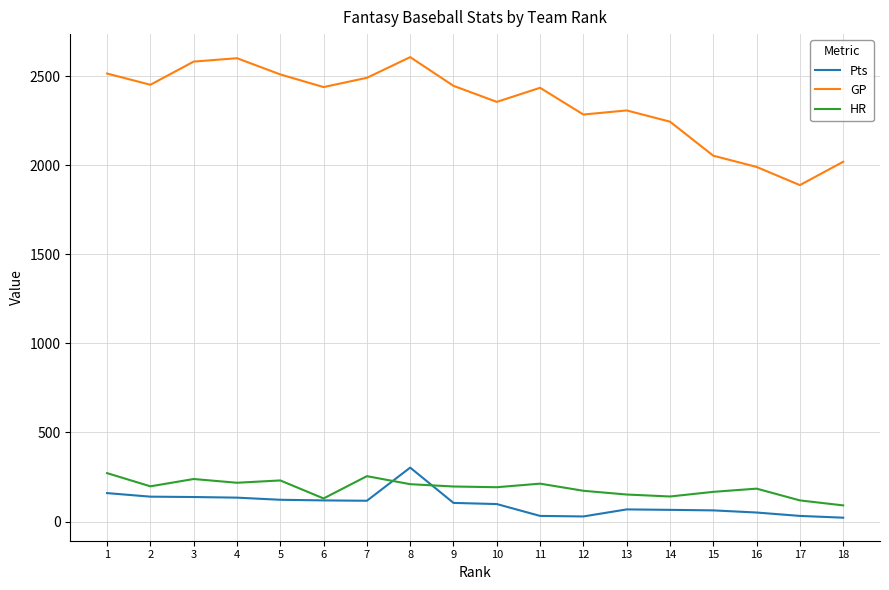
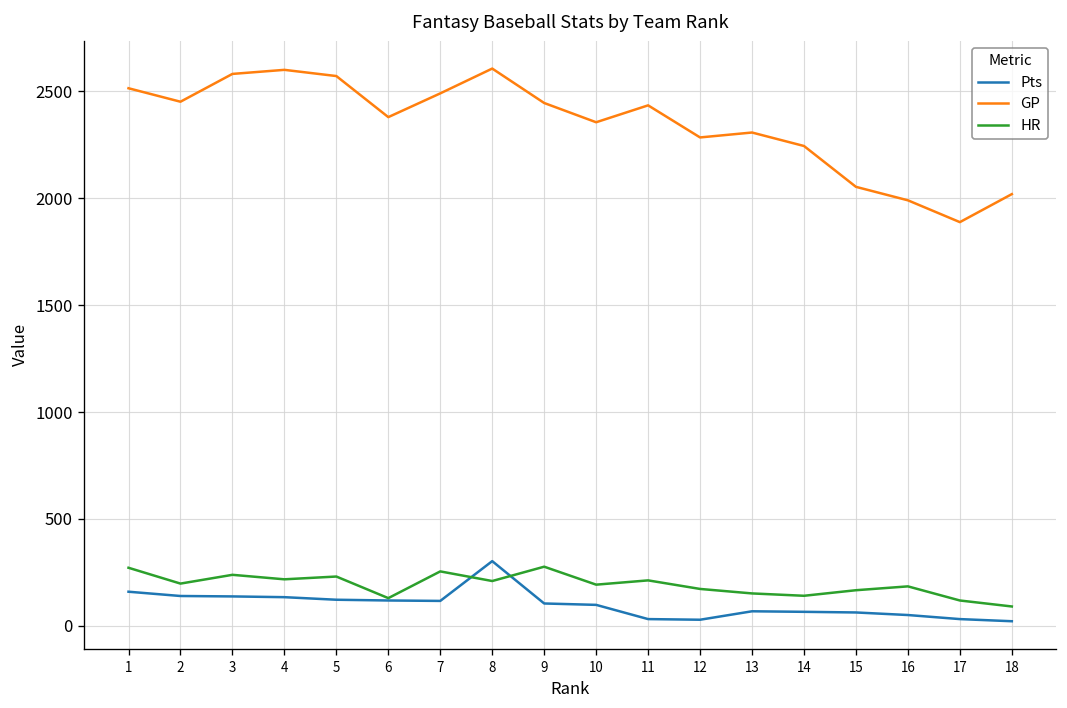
GP, 5: 2510 -> 2570
GP, 6: 2440 -> 2380
HR, 9: 200 -> 280
